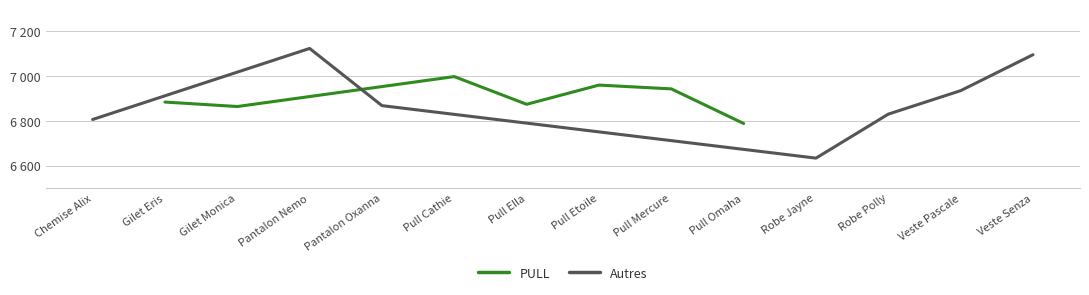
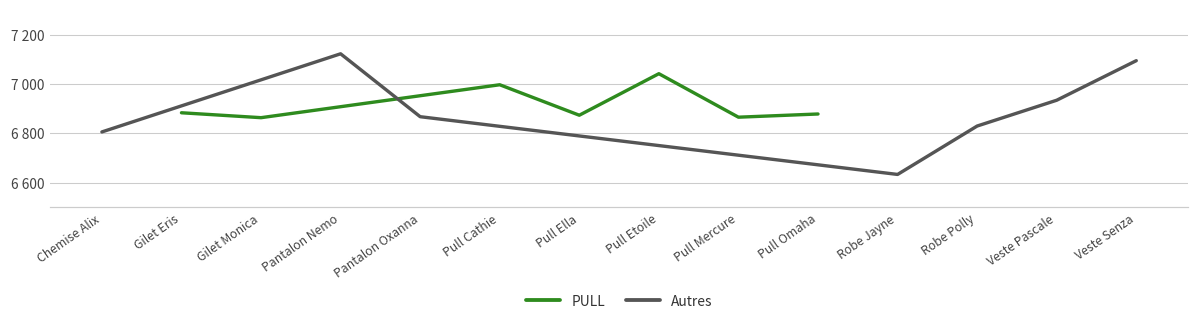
PULL, Pull Etoile: 6960 -> 7040
PULL, Pull Mercure: 6940 -> 6870
PULL, Pull Omaha: 6790 -> 6880
